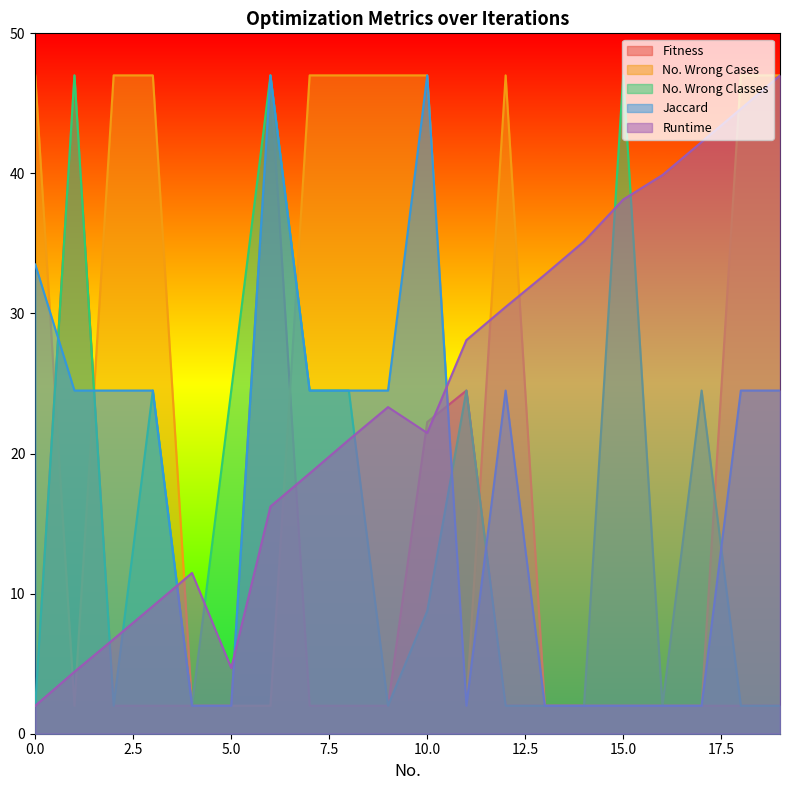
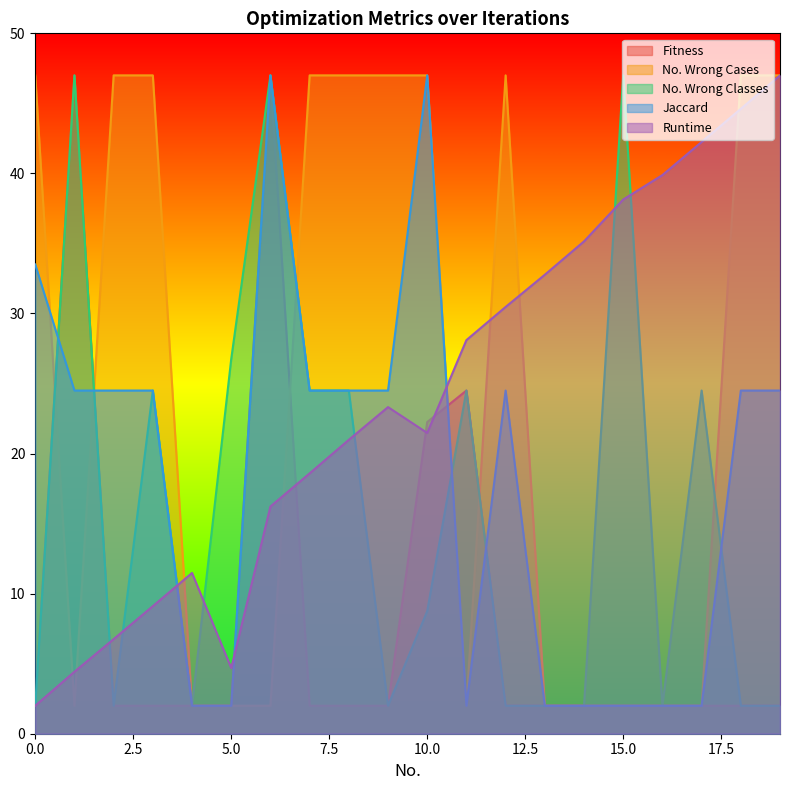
No. Wrong Classes, 5.0: 24.5 -> 26.8
